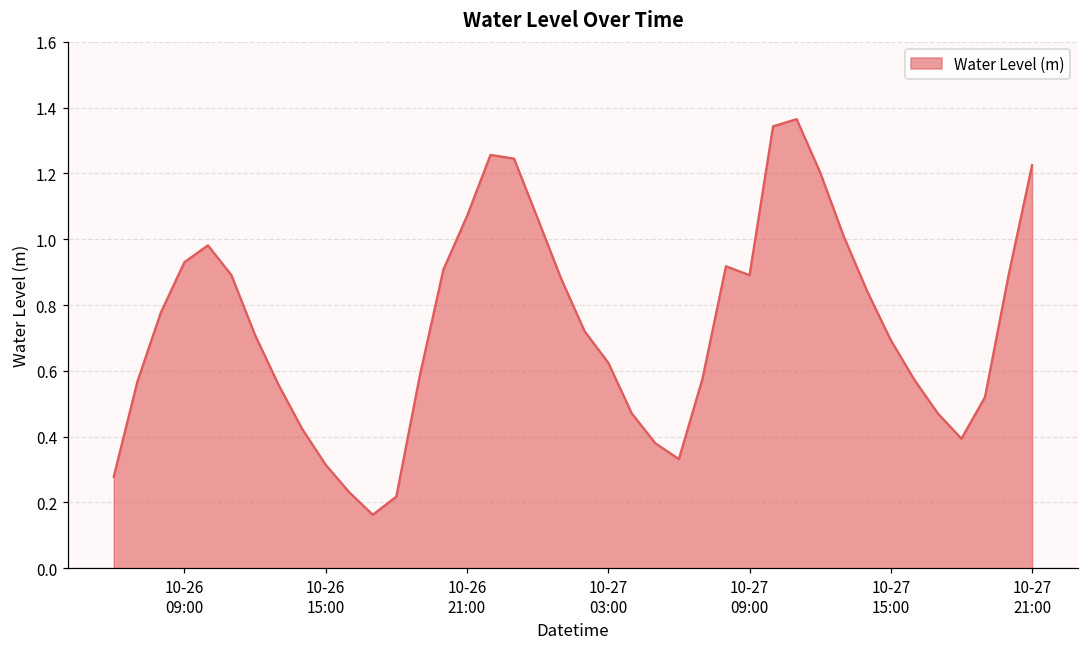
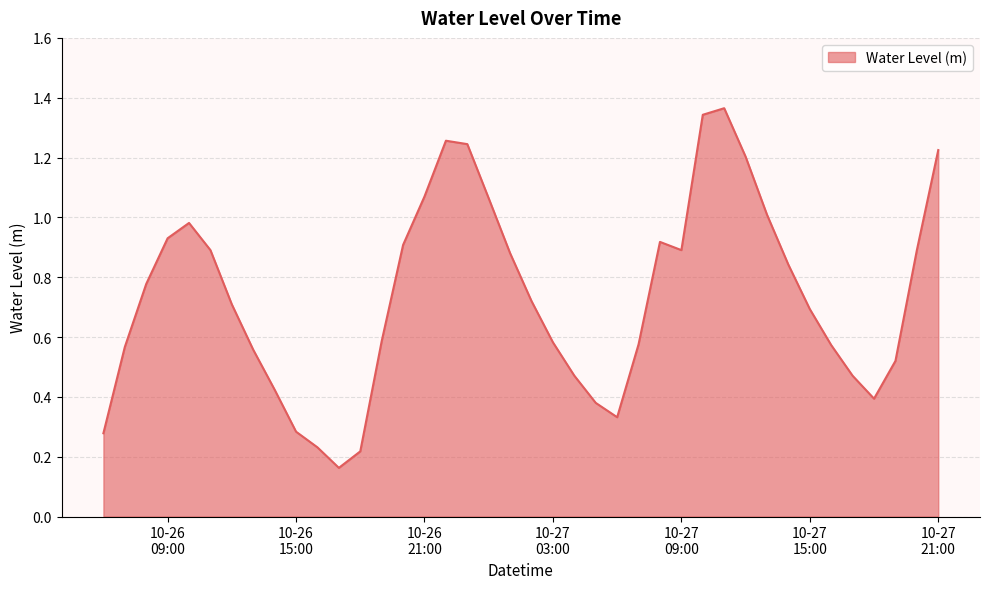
10-26 15:00: 0.31 -> 0.28
10-27 03:00: 0.62 -> 0.58
